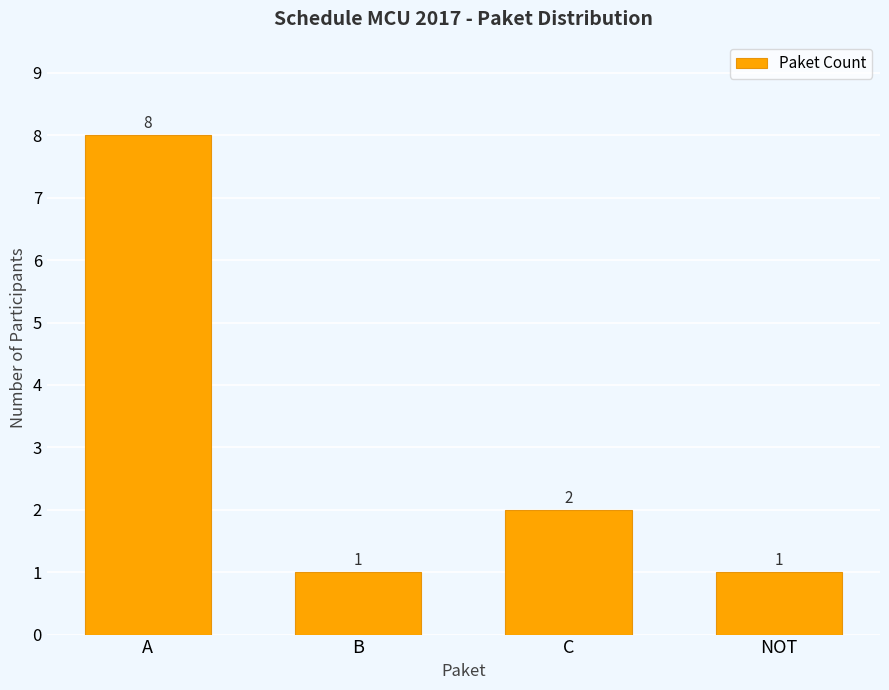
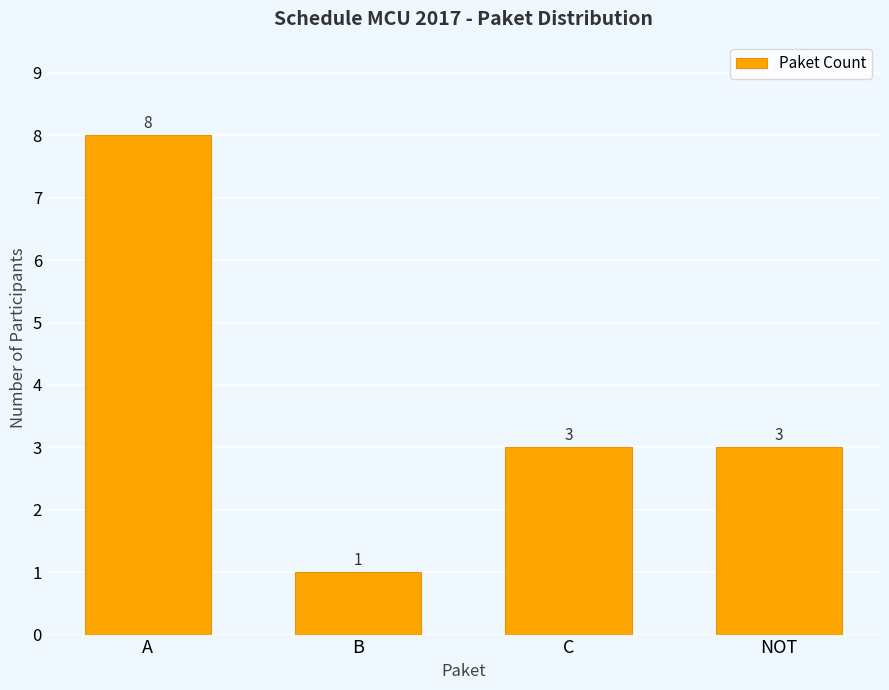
C: 2 -> 3
NOT: 1 -> 3
